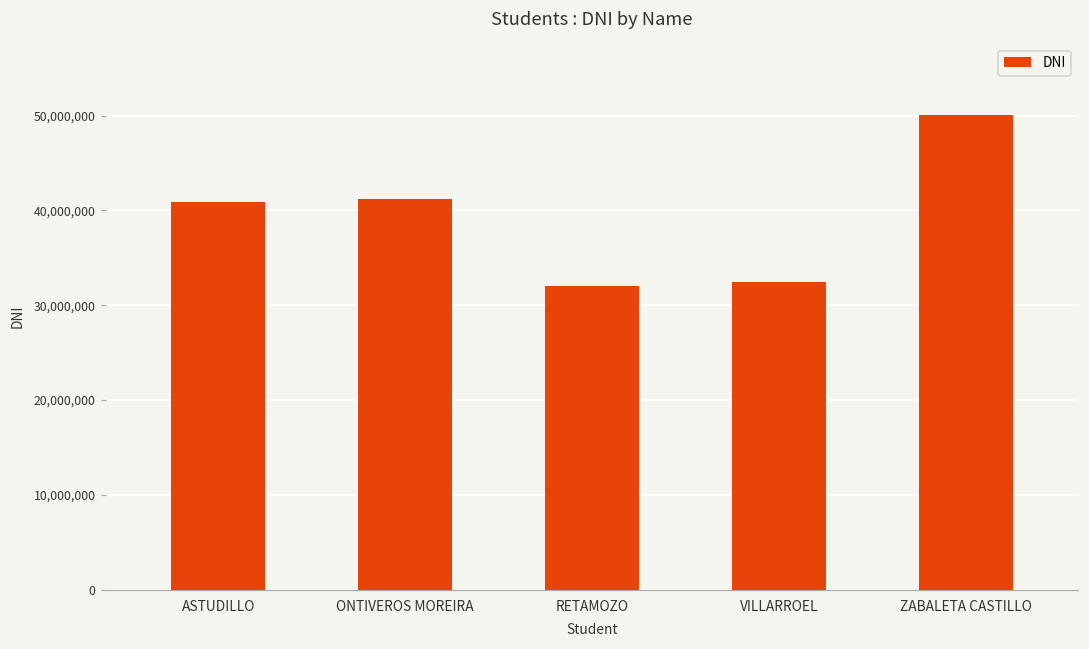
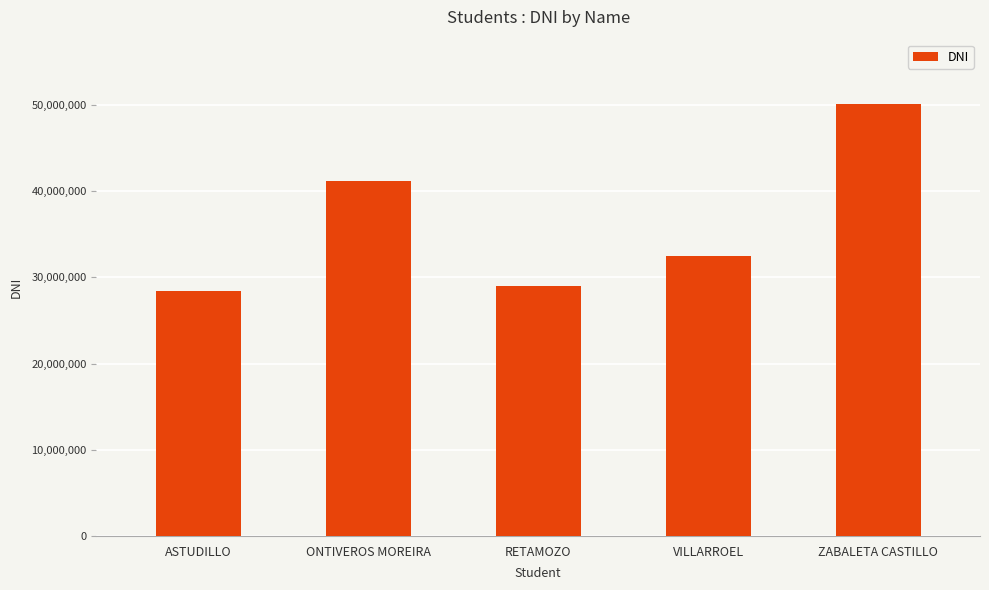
ASTUDILLO: 41,000,000 -> 28,000,000
RETAMOZO: 32,000,000 -> 29,000,000
